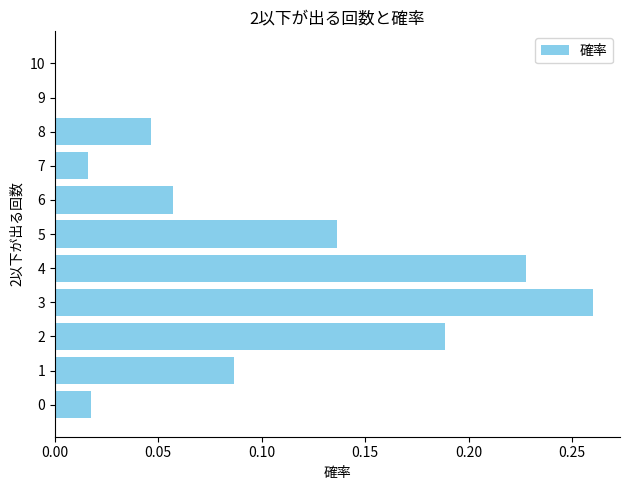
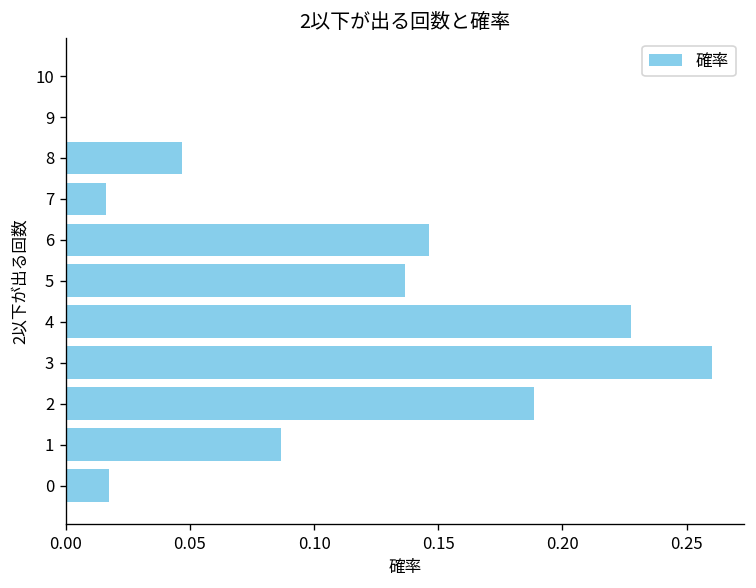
6: 0.057 -> 0.146
